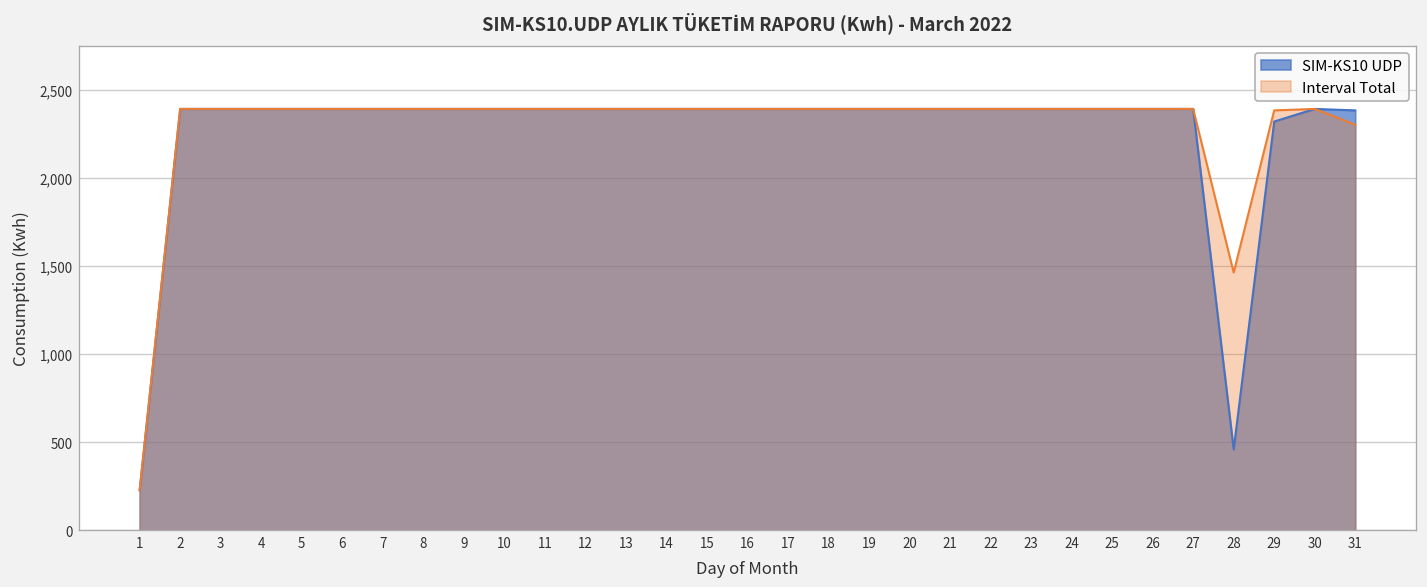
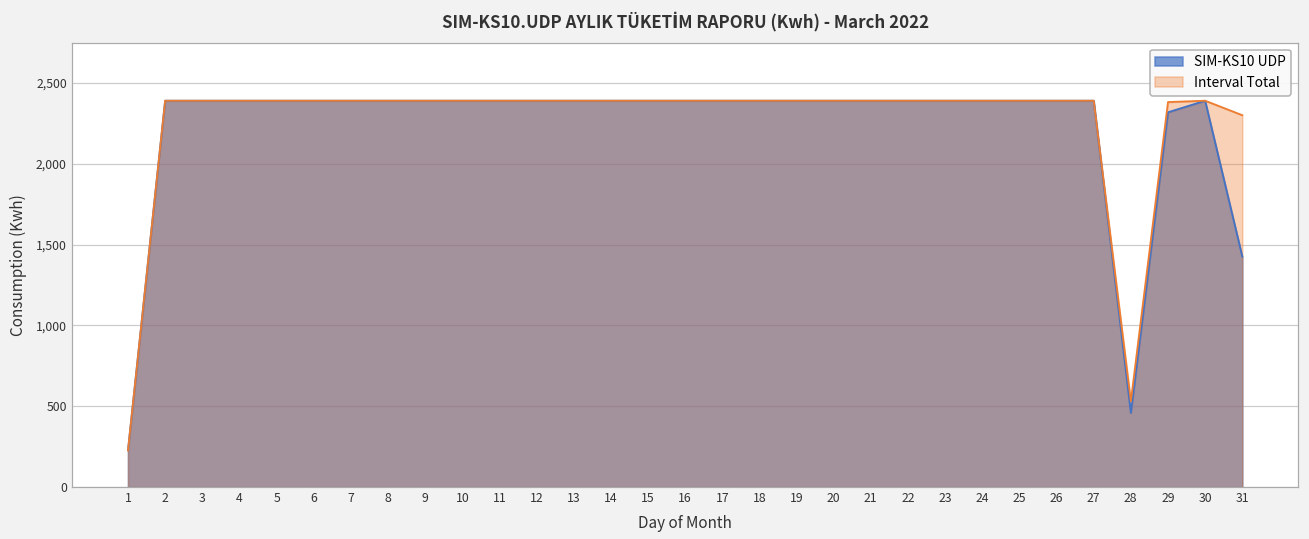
Interval Total, 28: 1,460 -> 530
SIM-KS10 UDP, 31: 2,380 -> 1,430
